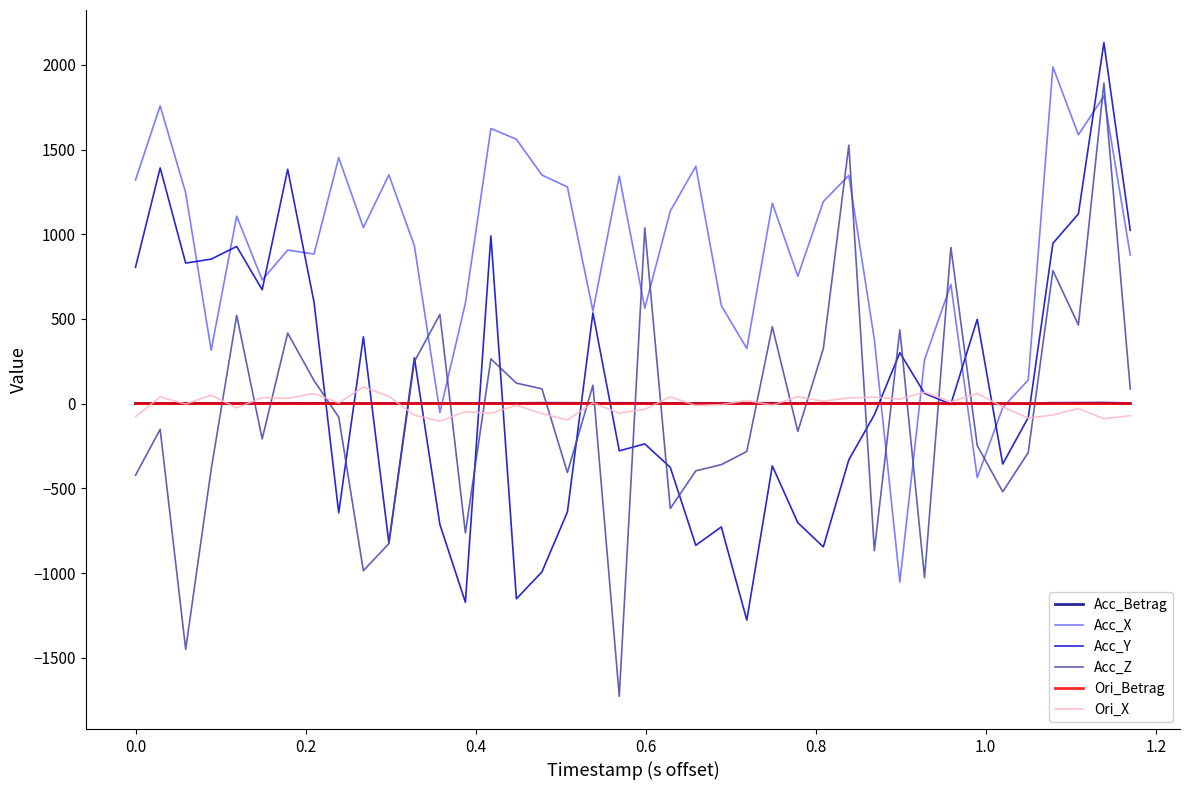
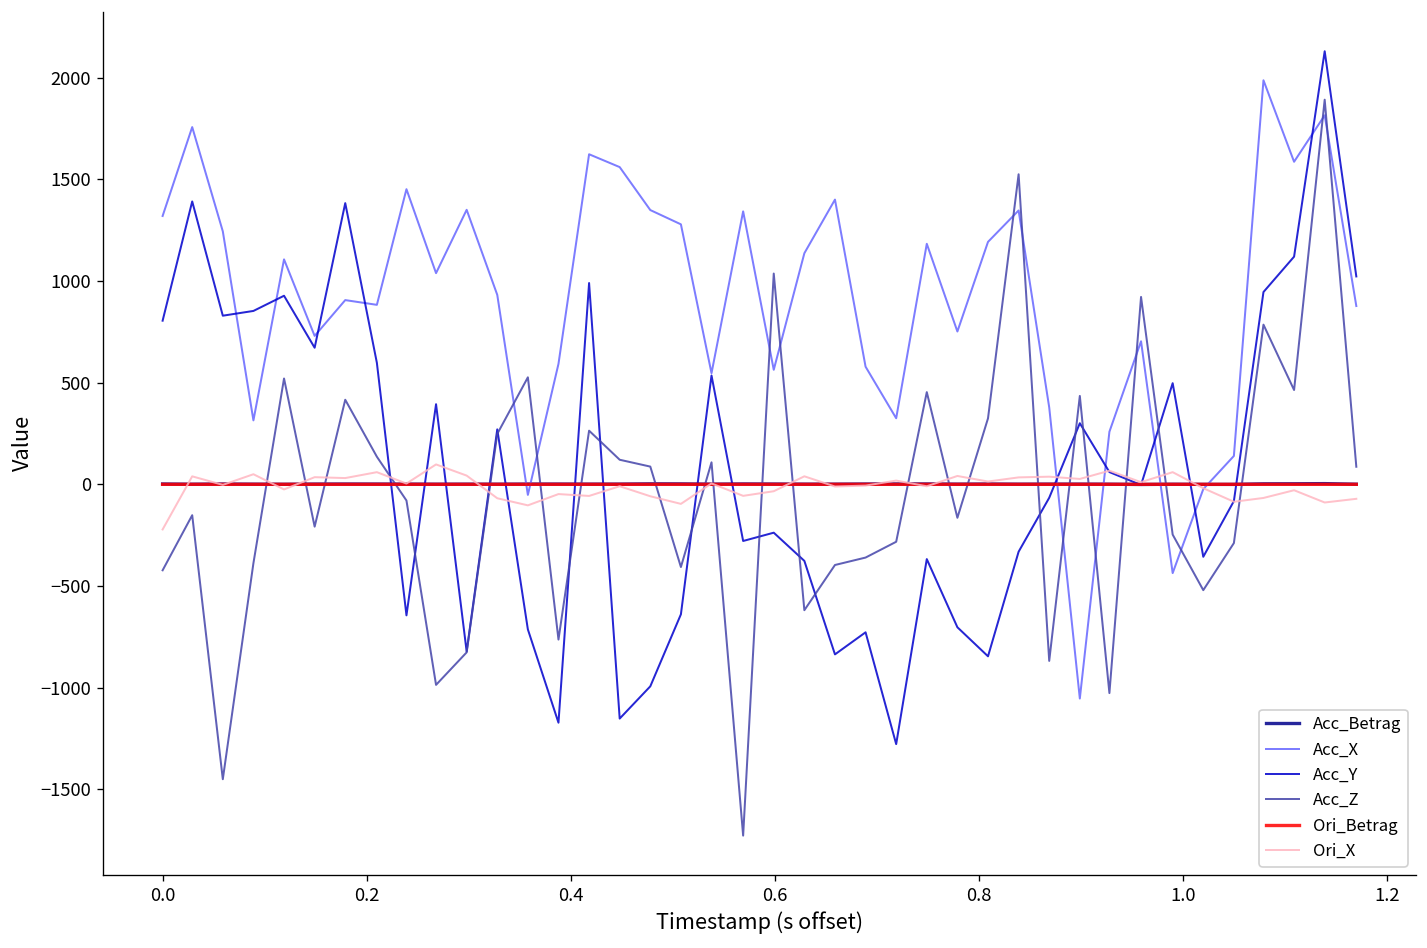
Ori_X, 0.0: -80 -> -220
